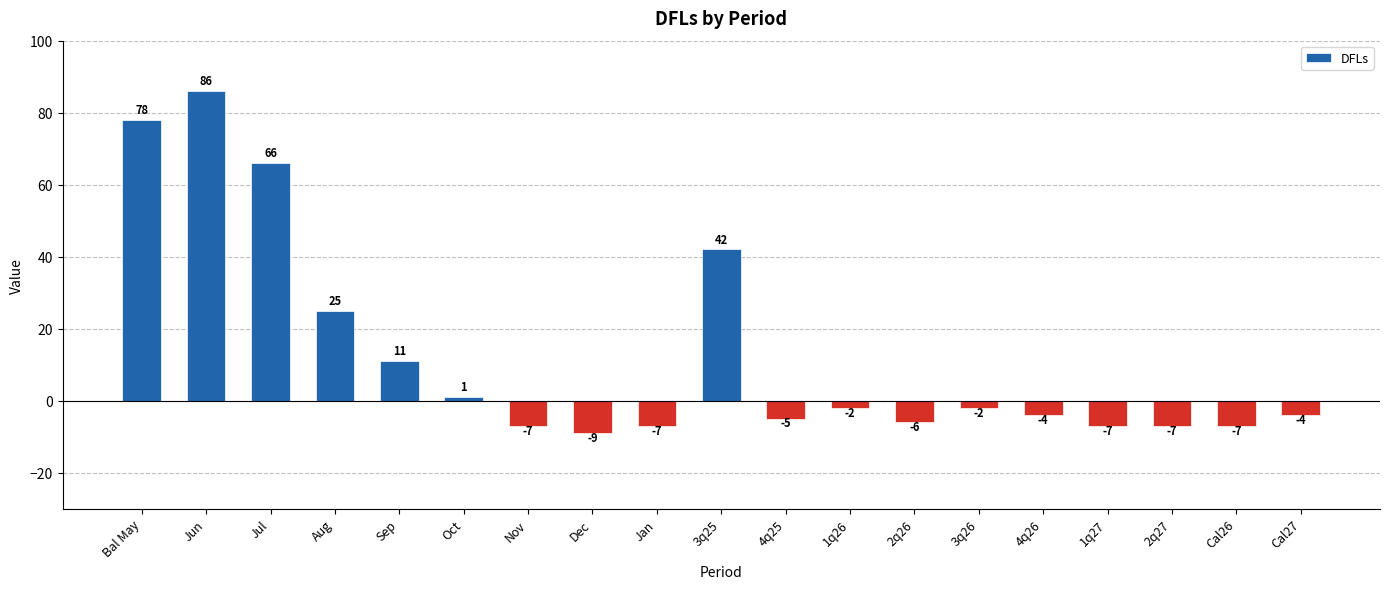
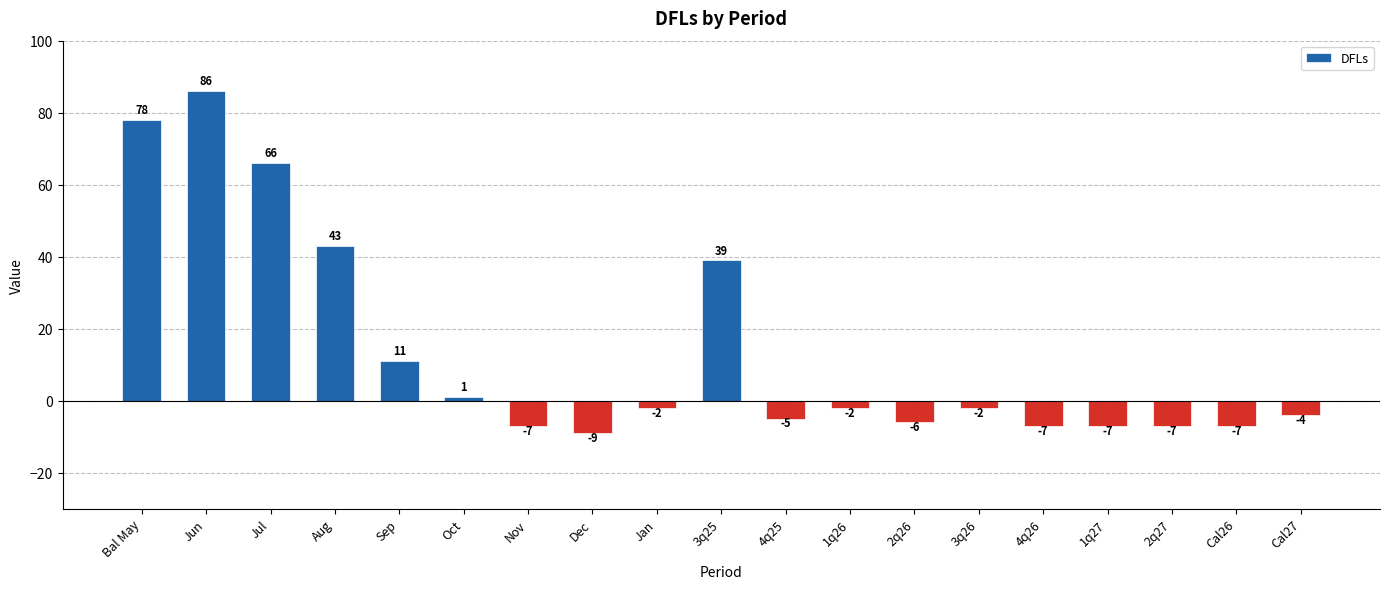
Aug: 25 -> 43
Jan: -7 -> -2
3q25: 42 -> 39
4q26: -4 -> -7
